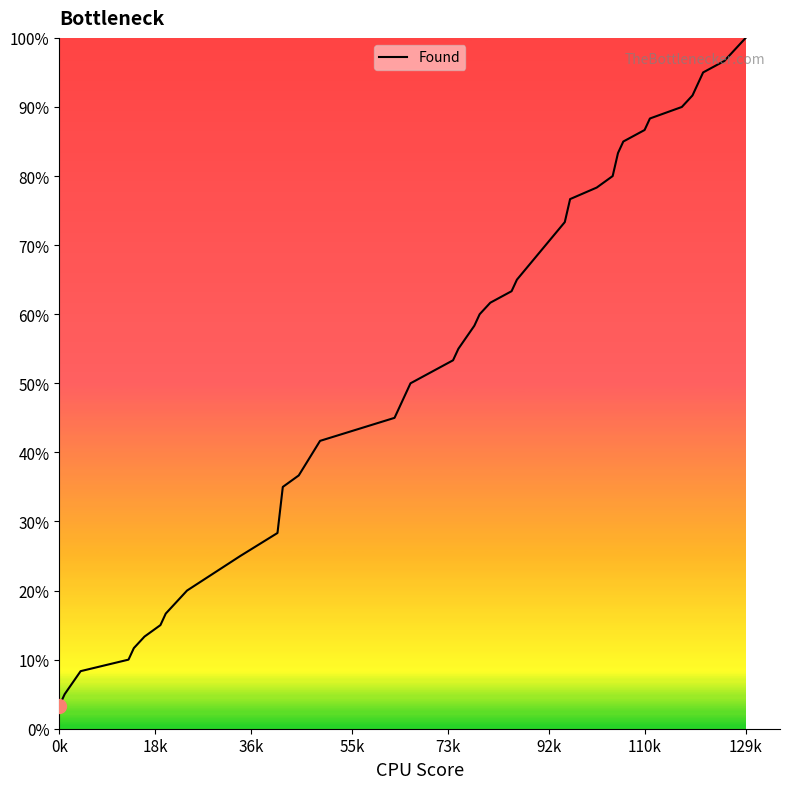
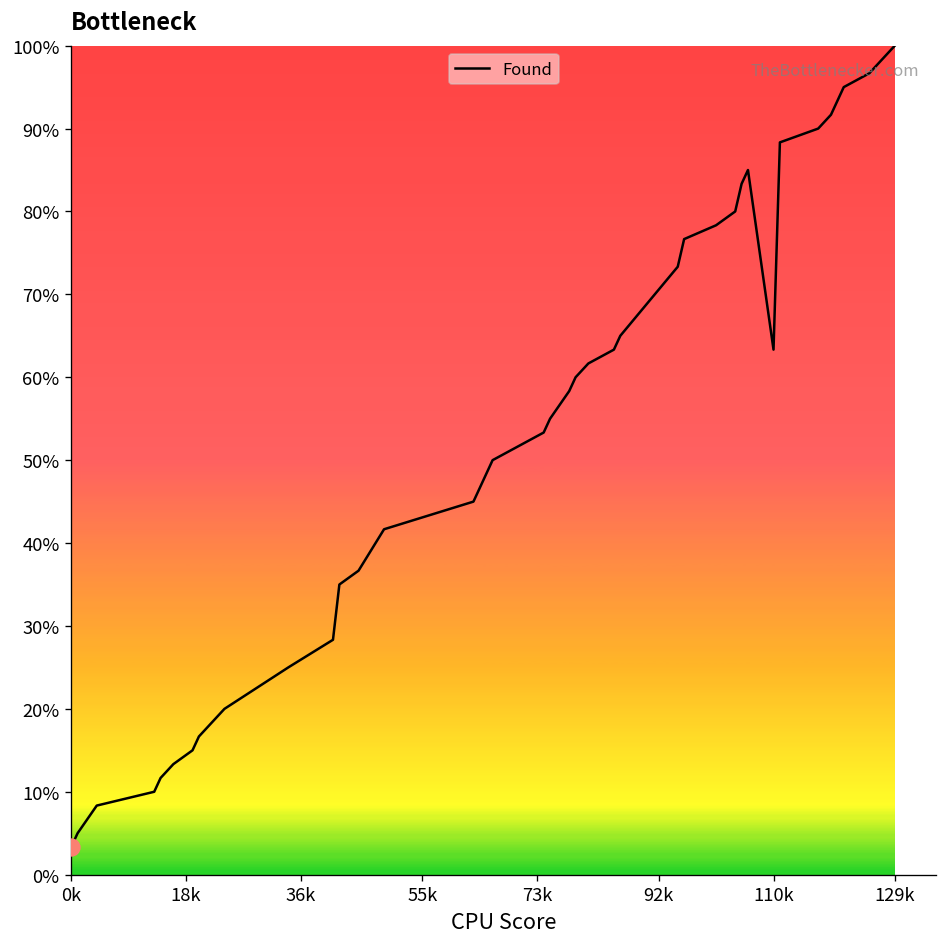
Found, 110k: 87% -> 63%
